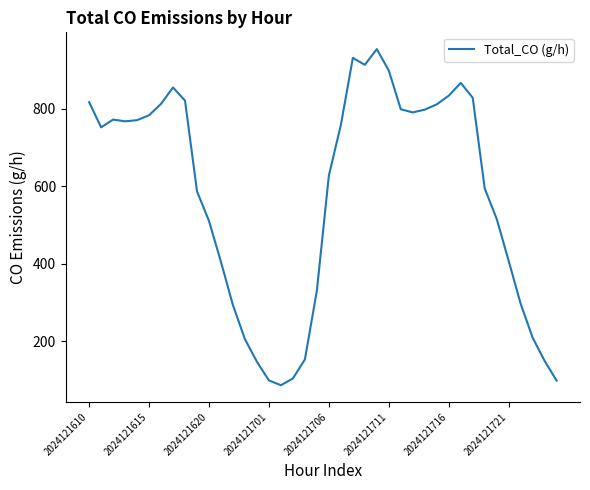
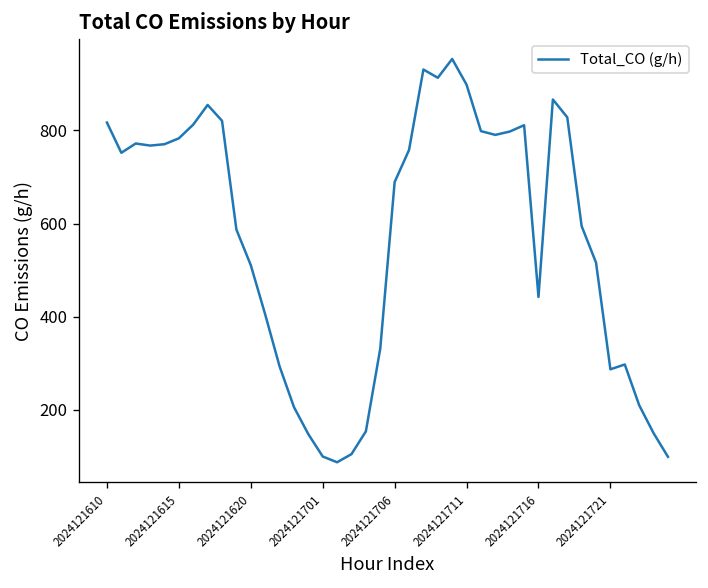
2024121706: 630 -> 690
2024121716: 830 -> 440
2024121721: 410 -> 290
